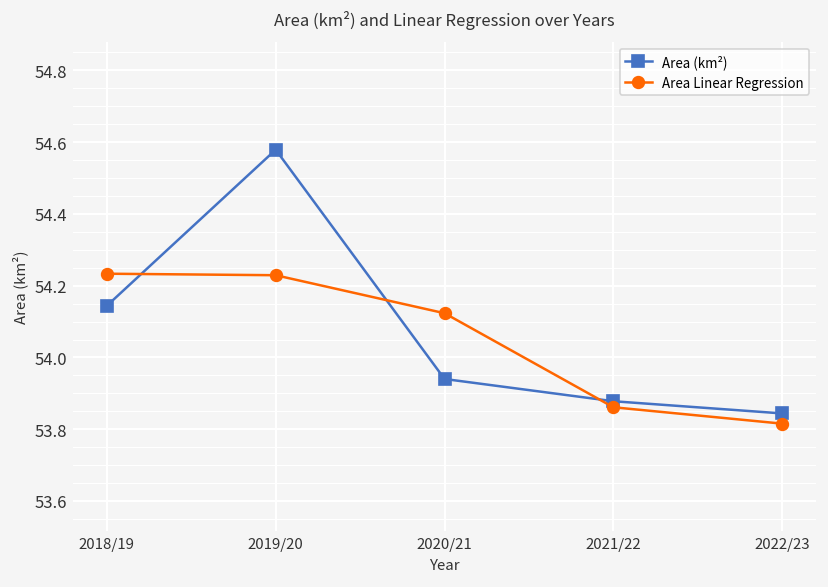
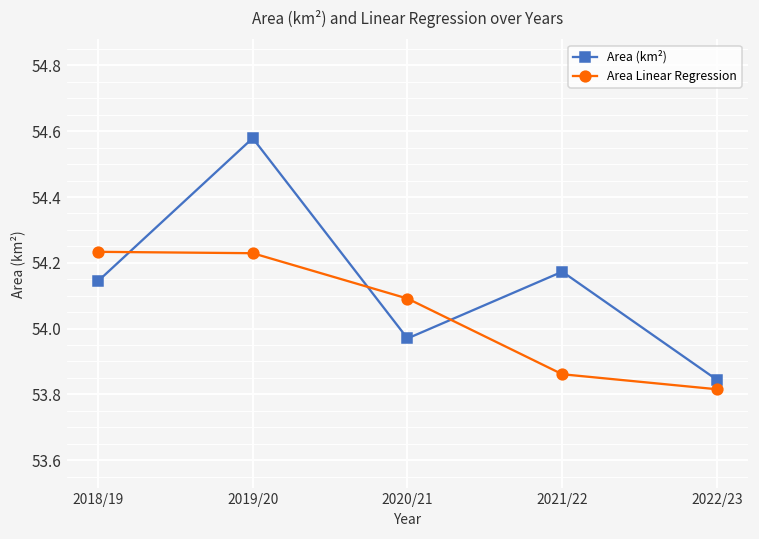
Area (km²), 2020/21: 53.94 -> 53.97
Area Linear Regression, 2020/21: 54.12 -> 54.09
Area (km²), 2021/22: 53.88 -> 54.17
